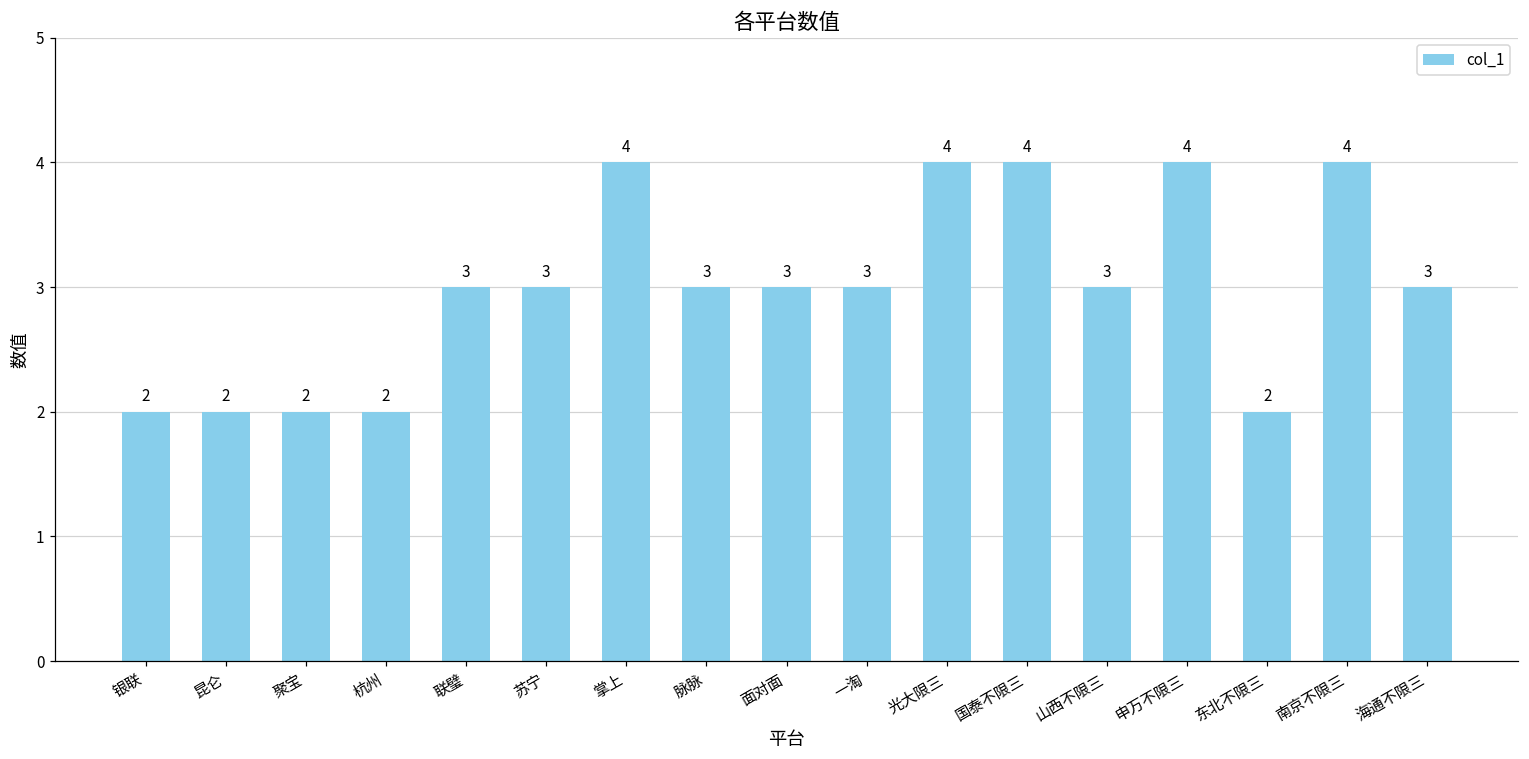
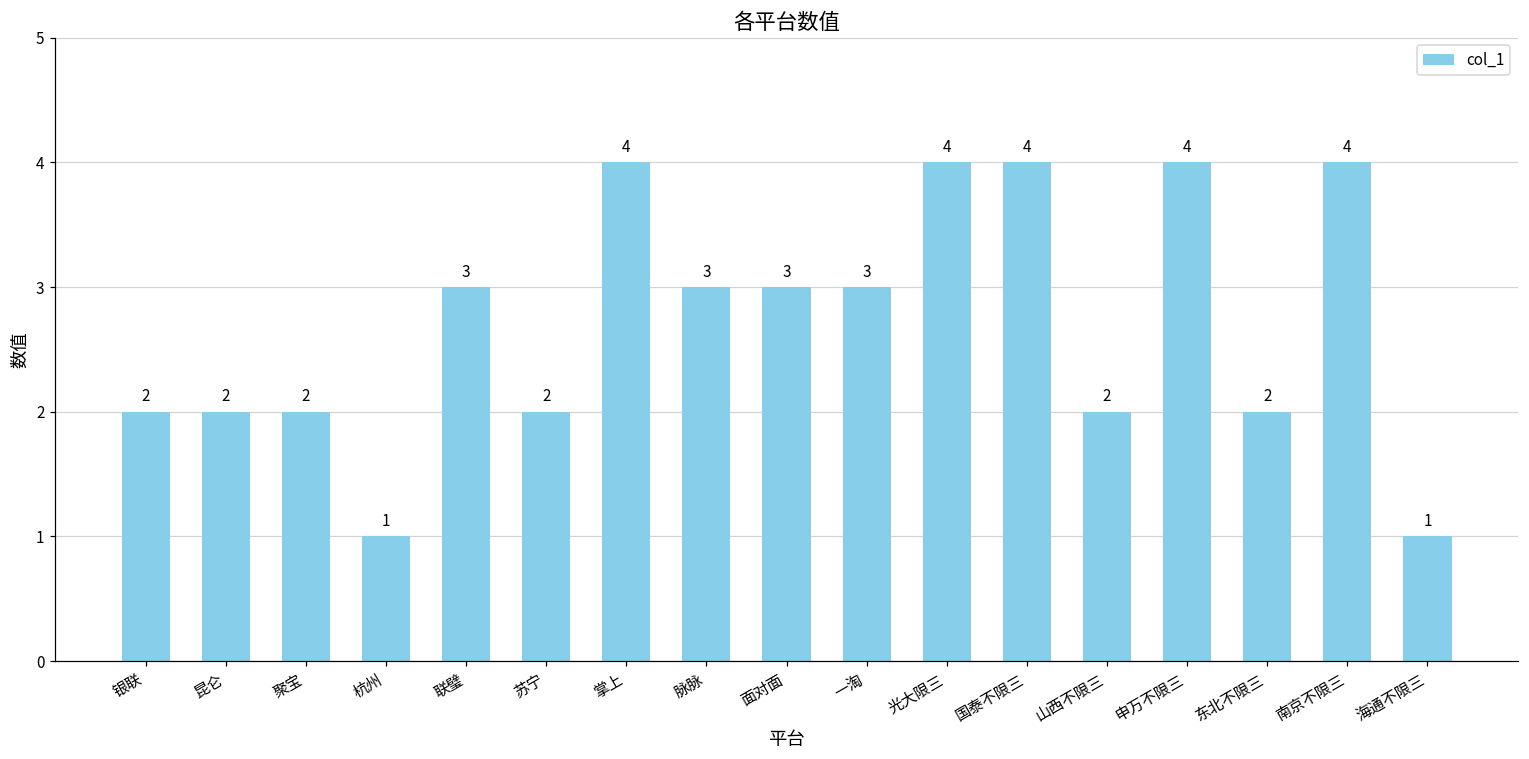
杭州: 2 -> 1
苏宁: 3 -> 2
山西不限三: 3 -> 2
海通不限三: 3 -> 1
